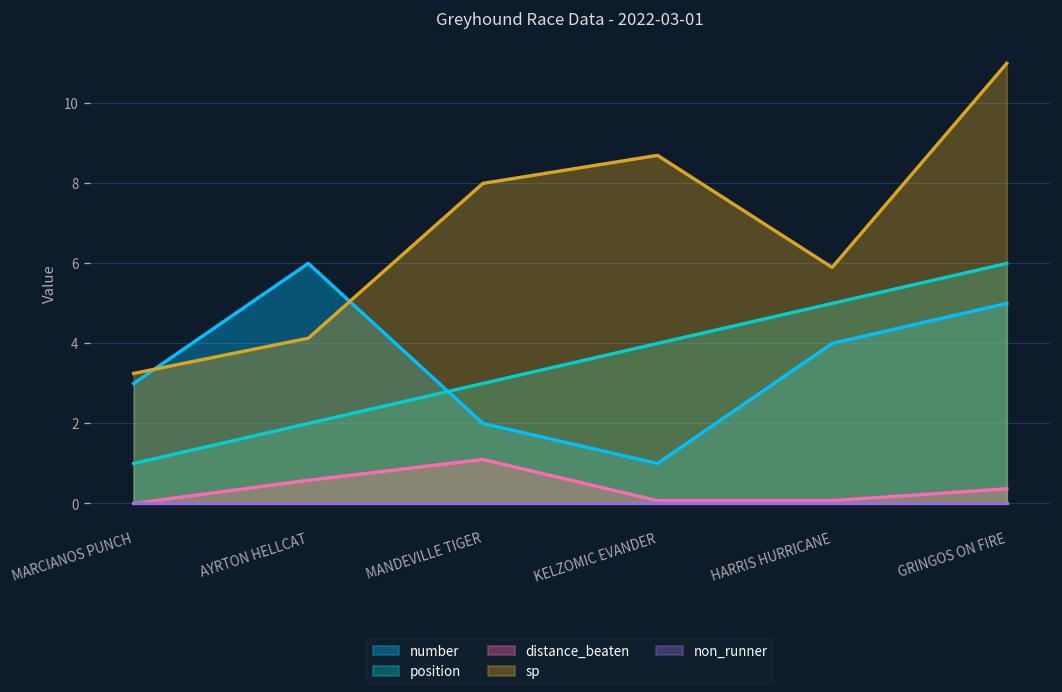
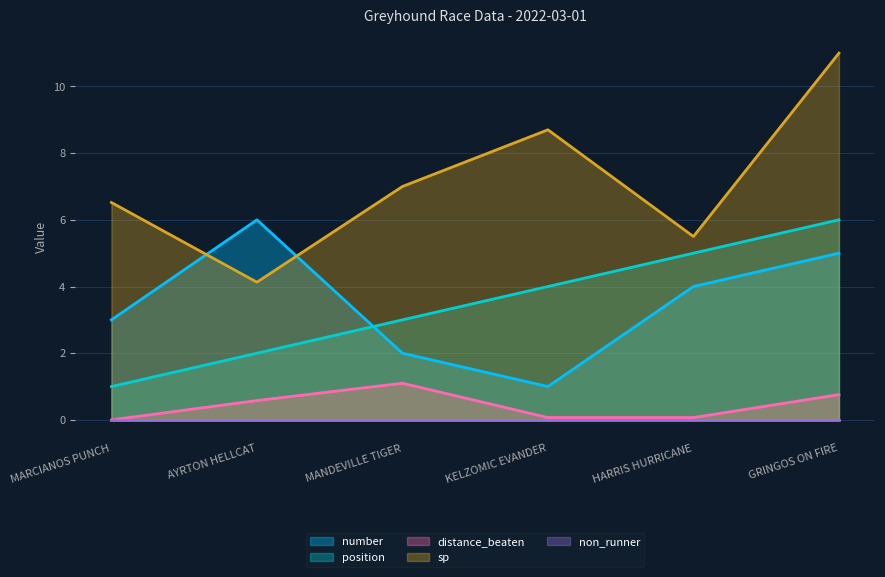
sp, MARCIANOS PUNCH: 3.3 -> 6.5
sp, MANDEVILLE TIGER: 8 -> 7
sp, HARRIS HURRICANE: 5.9 -> 5.5
distance_beaten, GRINGOS ON FIRE: 0.4 -> 0.8
